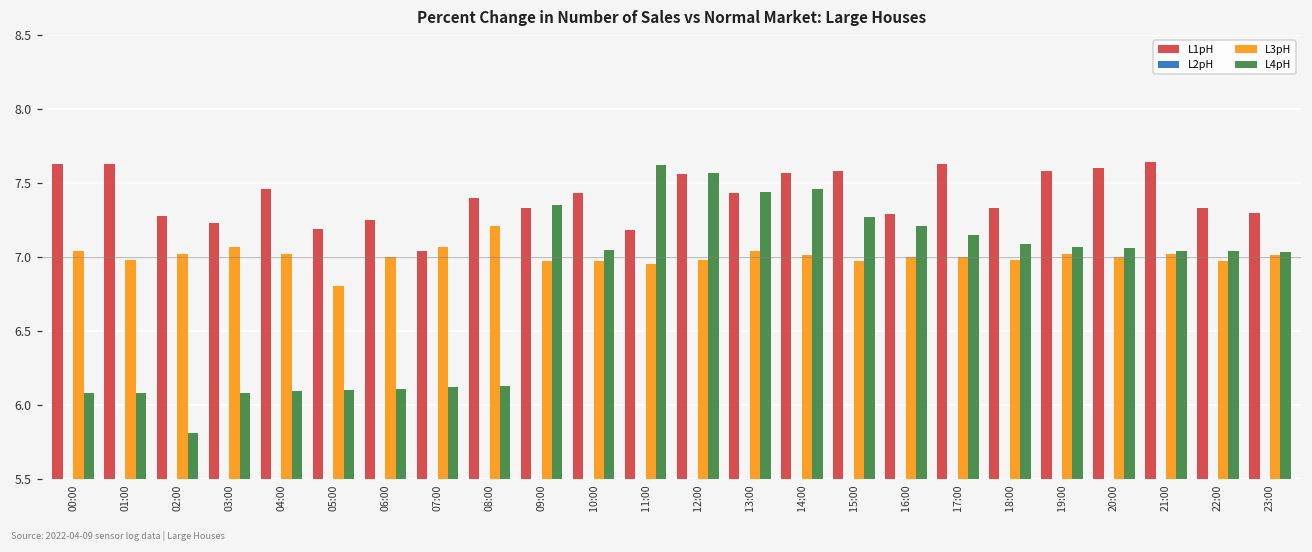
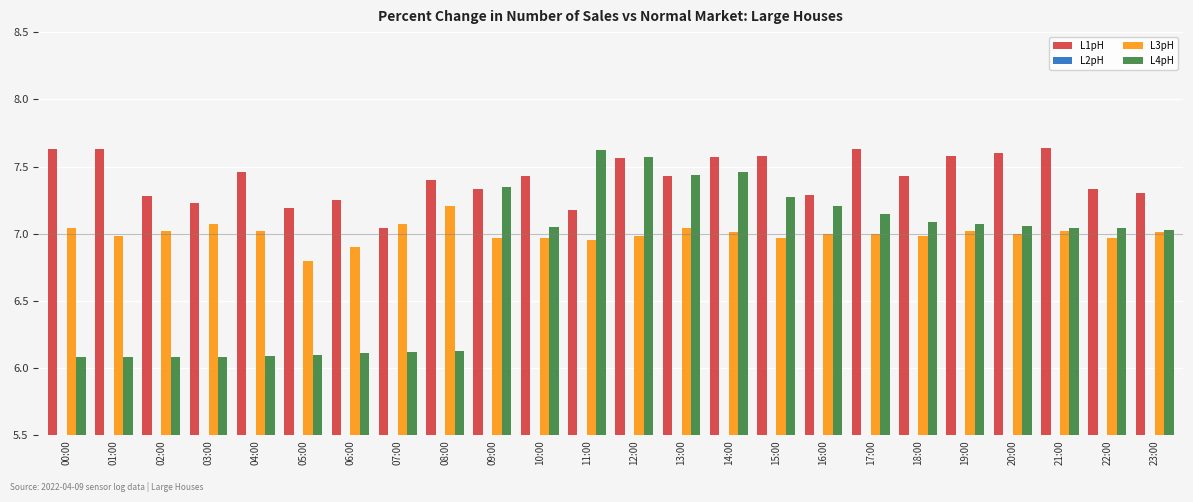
L4pH, 02:00: 5.81 -> 6.08
L3pH, 06:00: 7.0 -> 6.9
L1pH, 18:00: 7.33 -> 7.43
